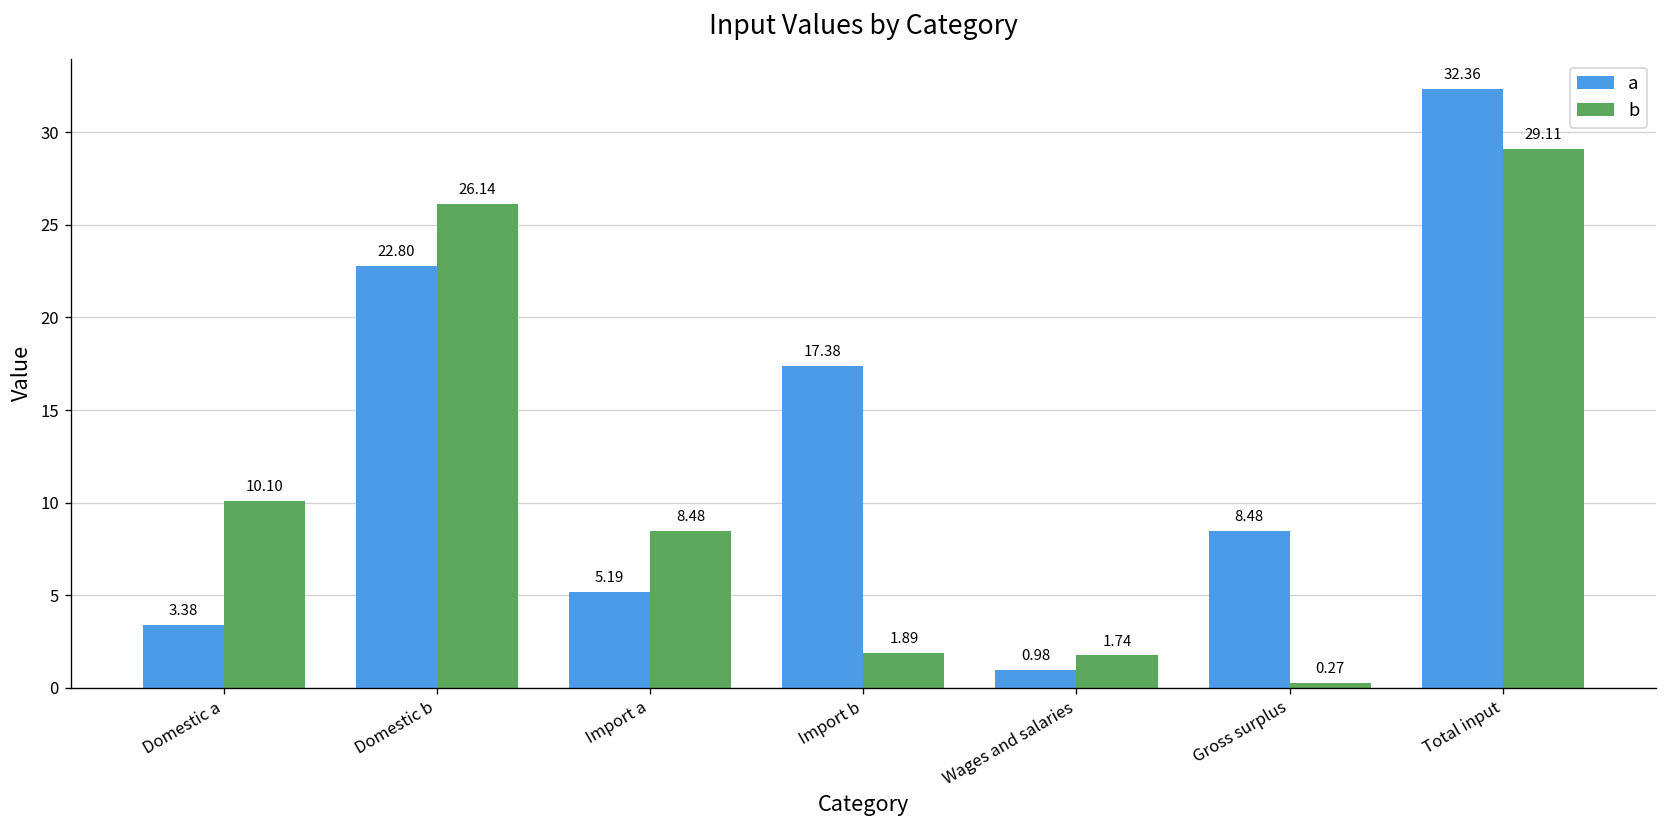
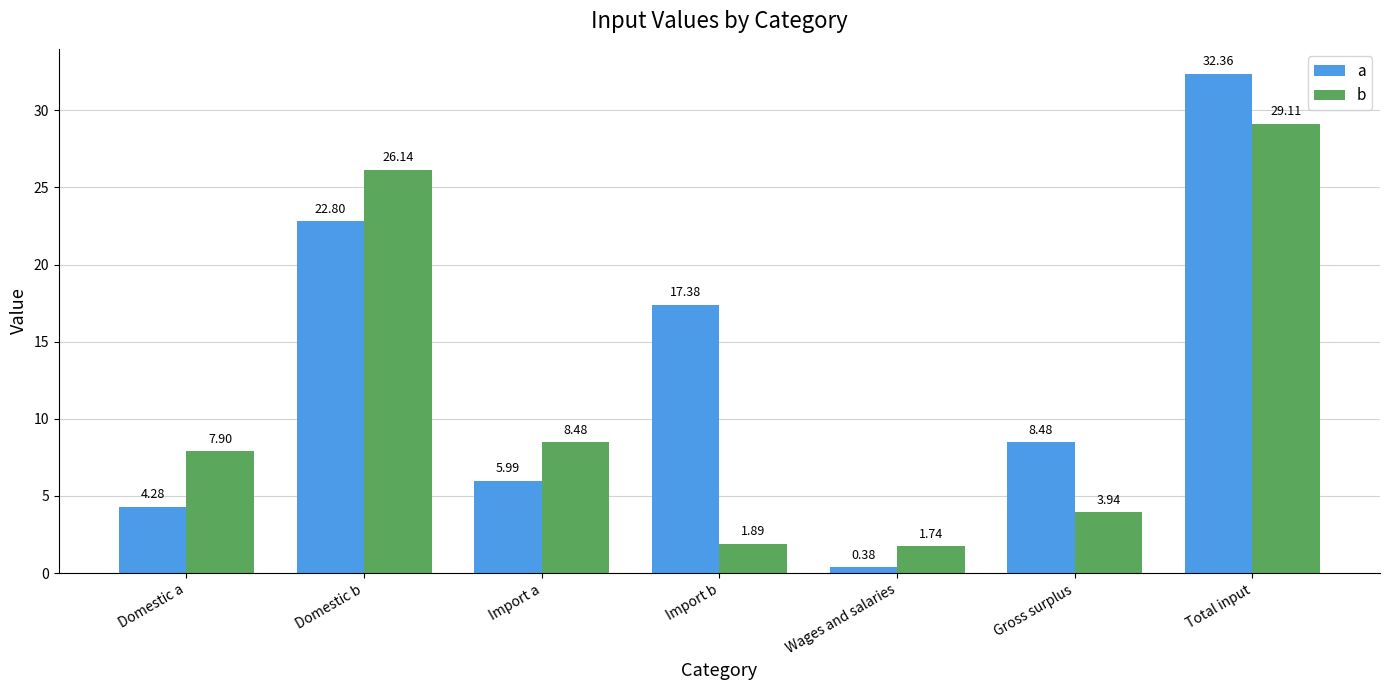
a, Domestic a: 3.38 -> 4.28
b, Domestic a: 10.10 -> 7.90
a, Import a: 5.19 -> 5.99
a, Wages and salaries: 0.98 -> 0.38
b, Gross surplus: 0.27 -> 3.94
